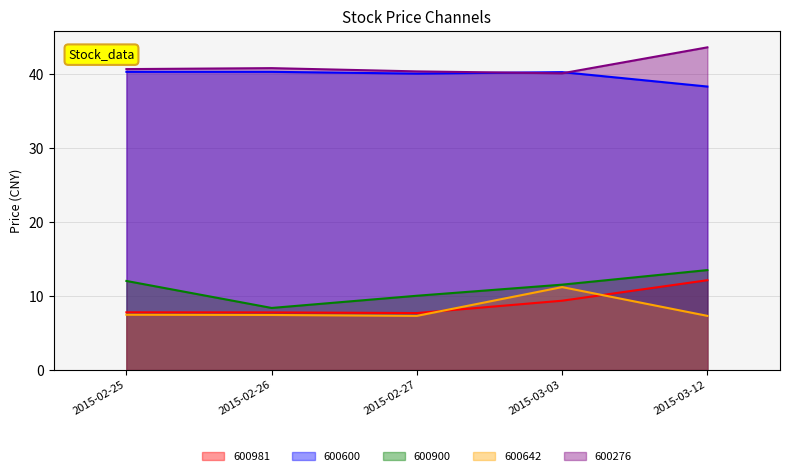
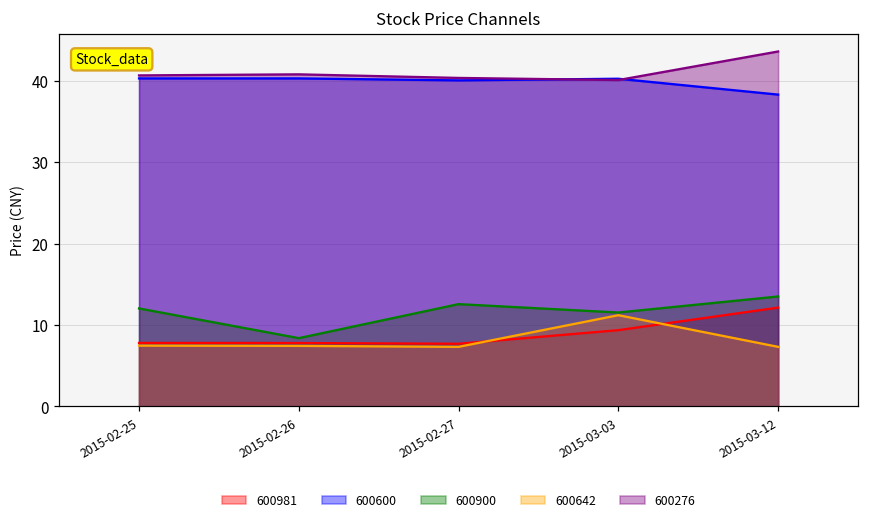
600900, 2015-02-27: 10 -> 13
